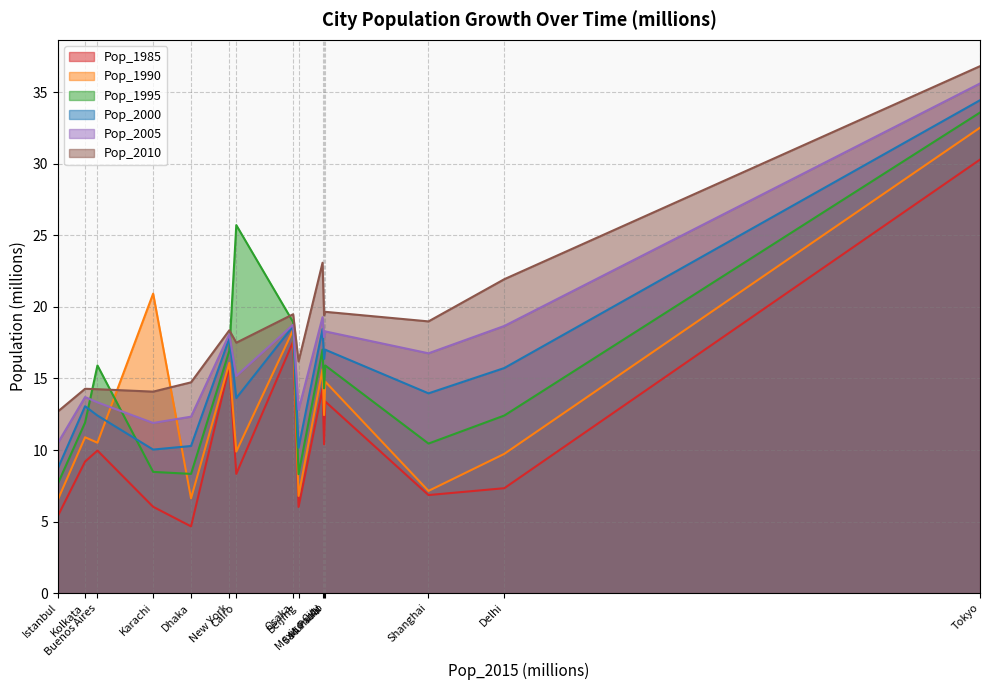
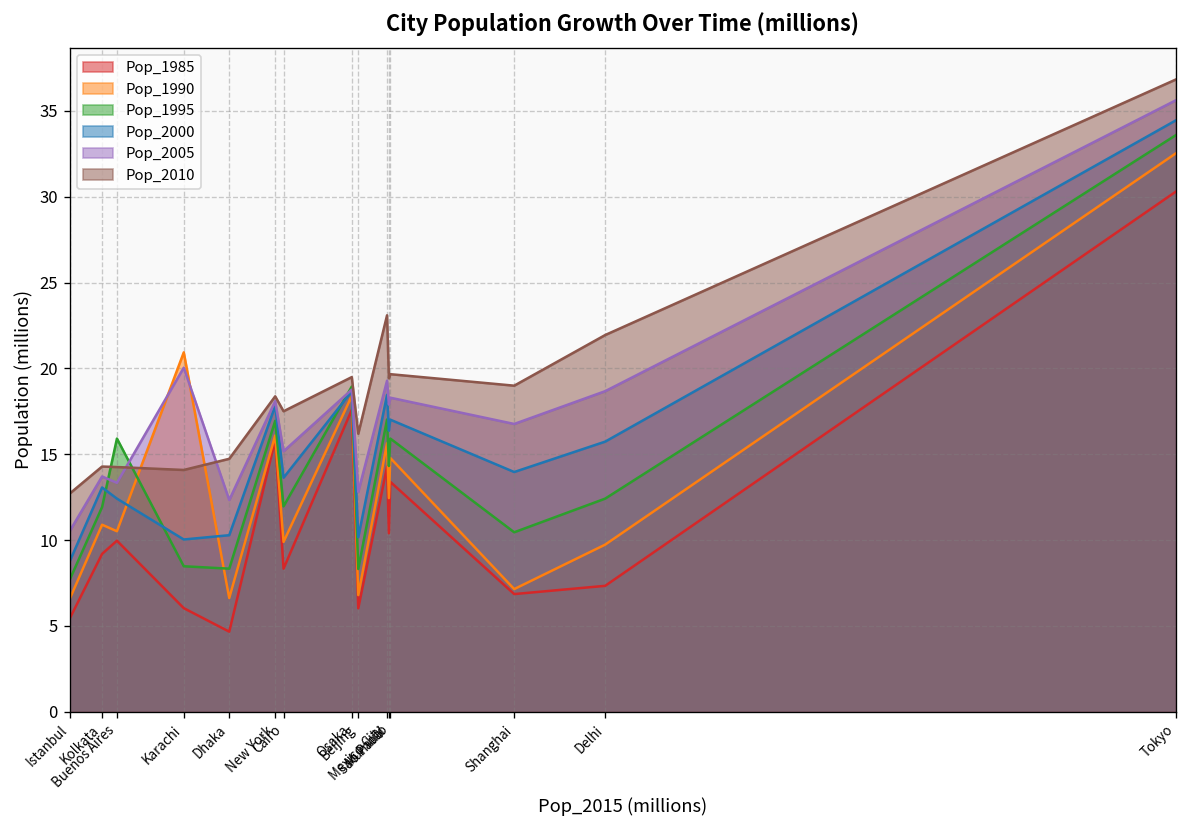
Pop_2005, Karachi: 11.9 -> 20.0
Pop_1995, Cairo: 25.7 -> 12.0
